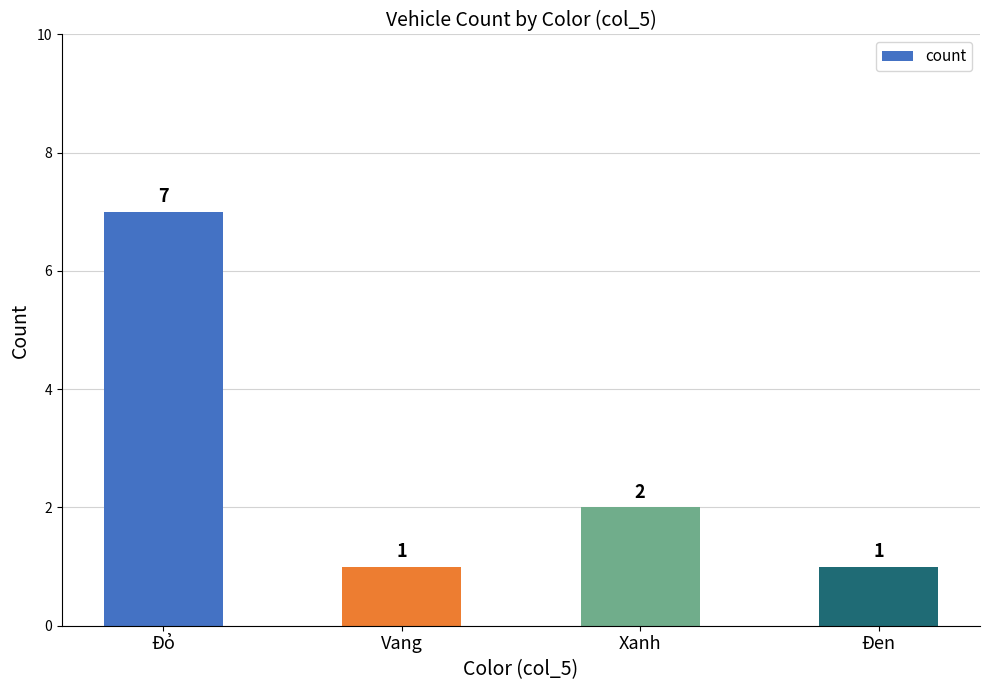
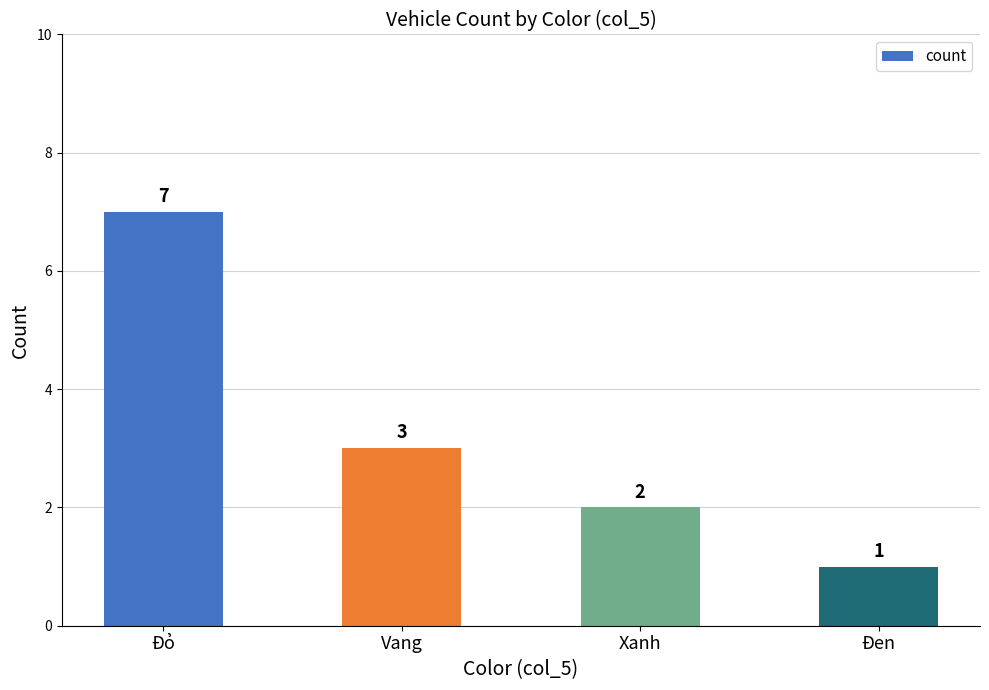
Vang: 1 -> 3
